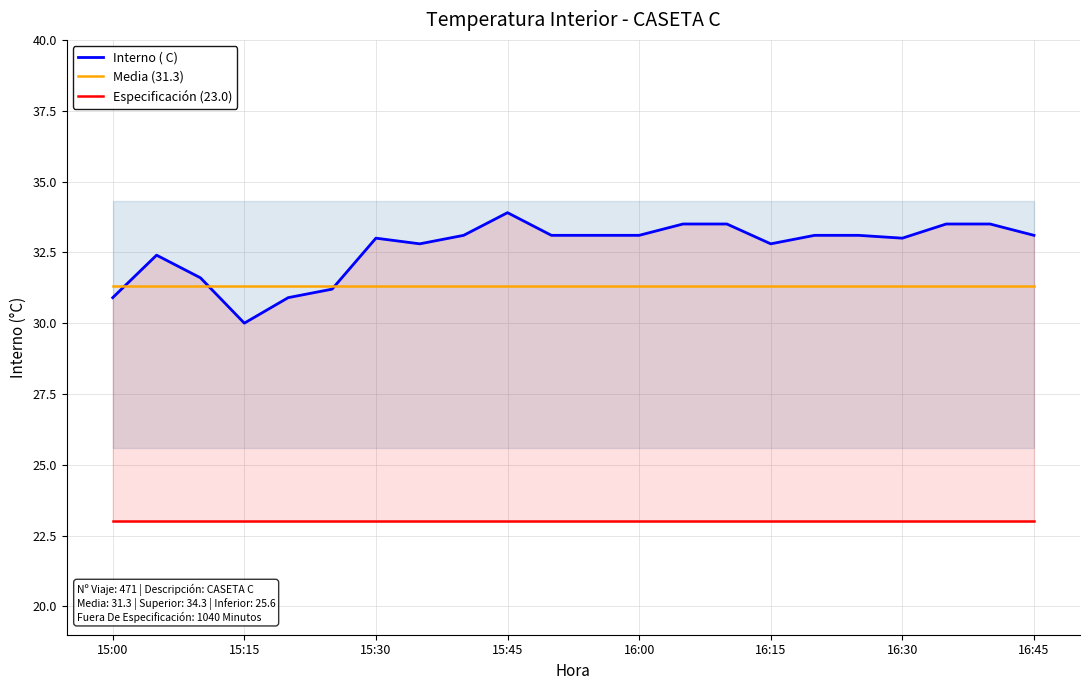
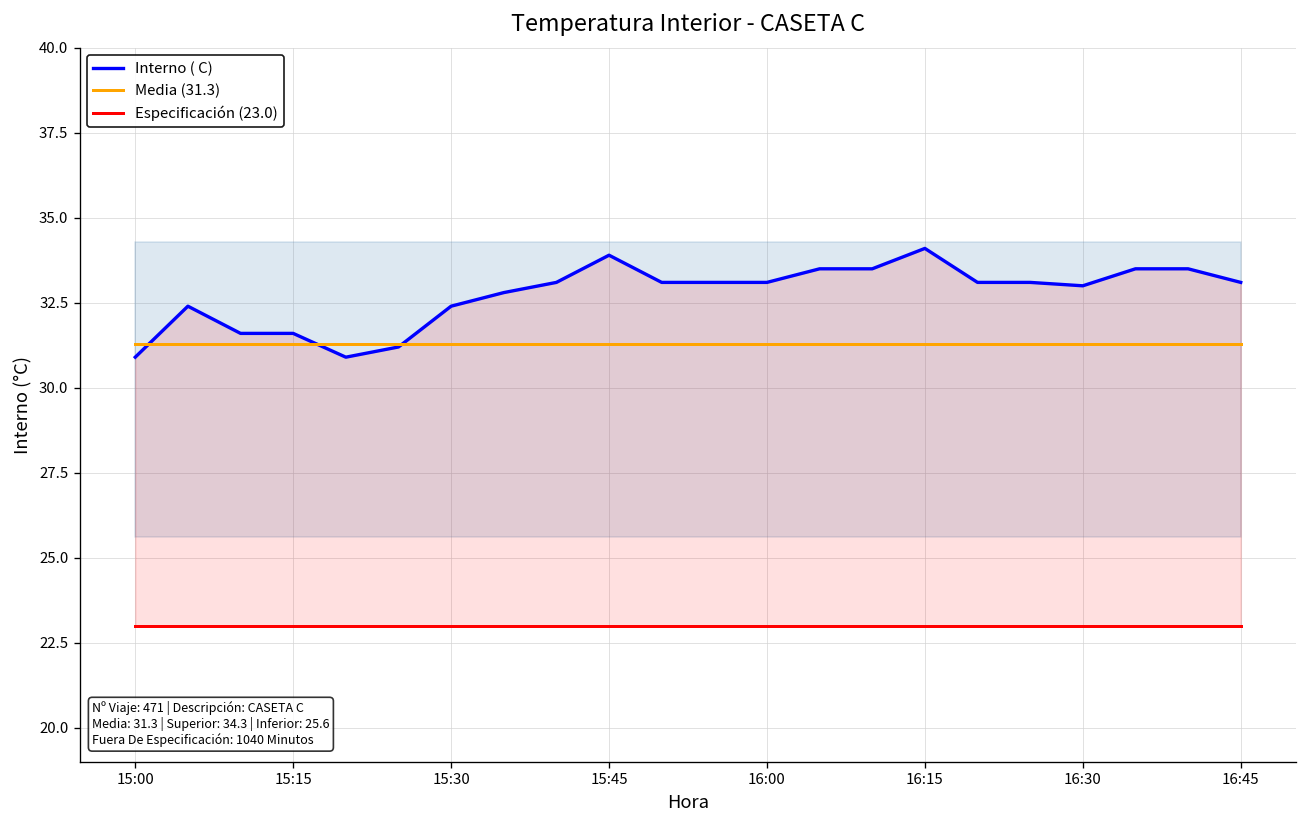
Interno ( C), 15:15: 30.0 -> 31.6
Interno ( C), 15:30: 33.0 -> 32.4
Interno ( C), 16:15: 32.8 -> 34.1
